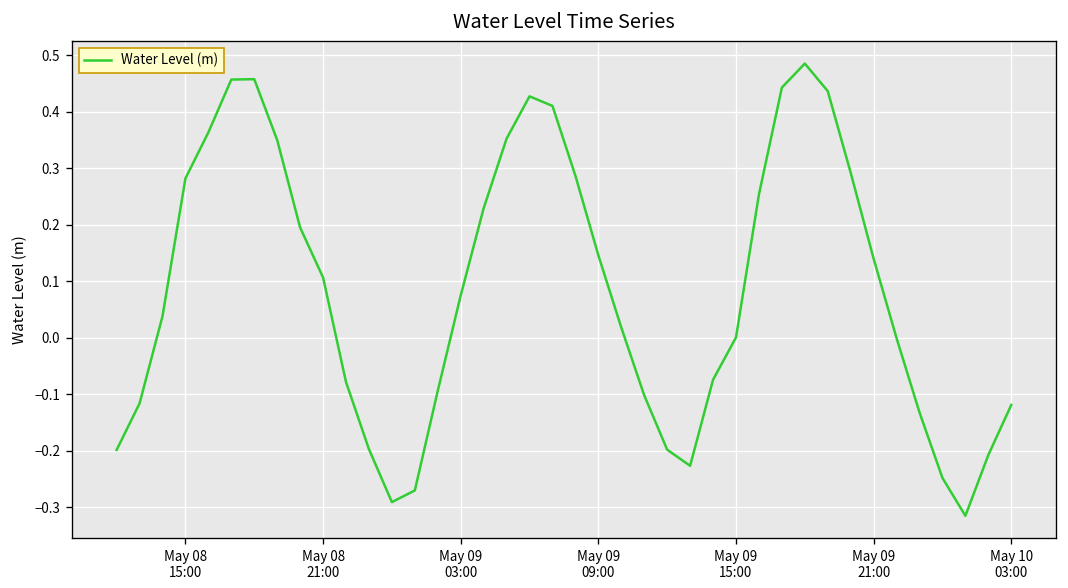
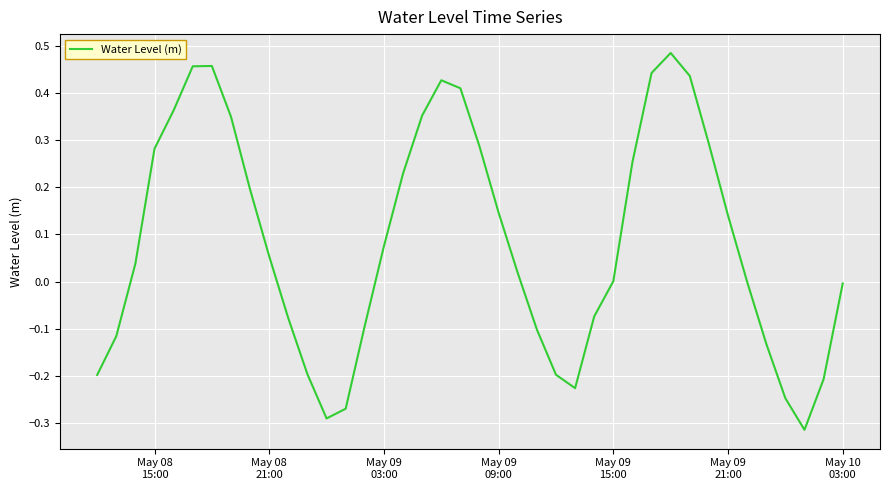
May 08 21:00: 0.11 -> 0.05
May 10 03:00: -0.12 -> 0.00
